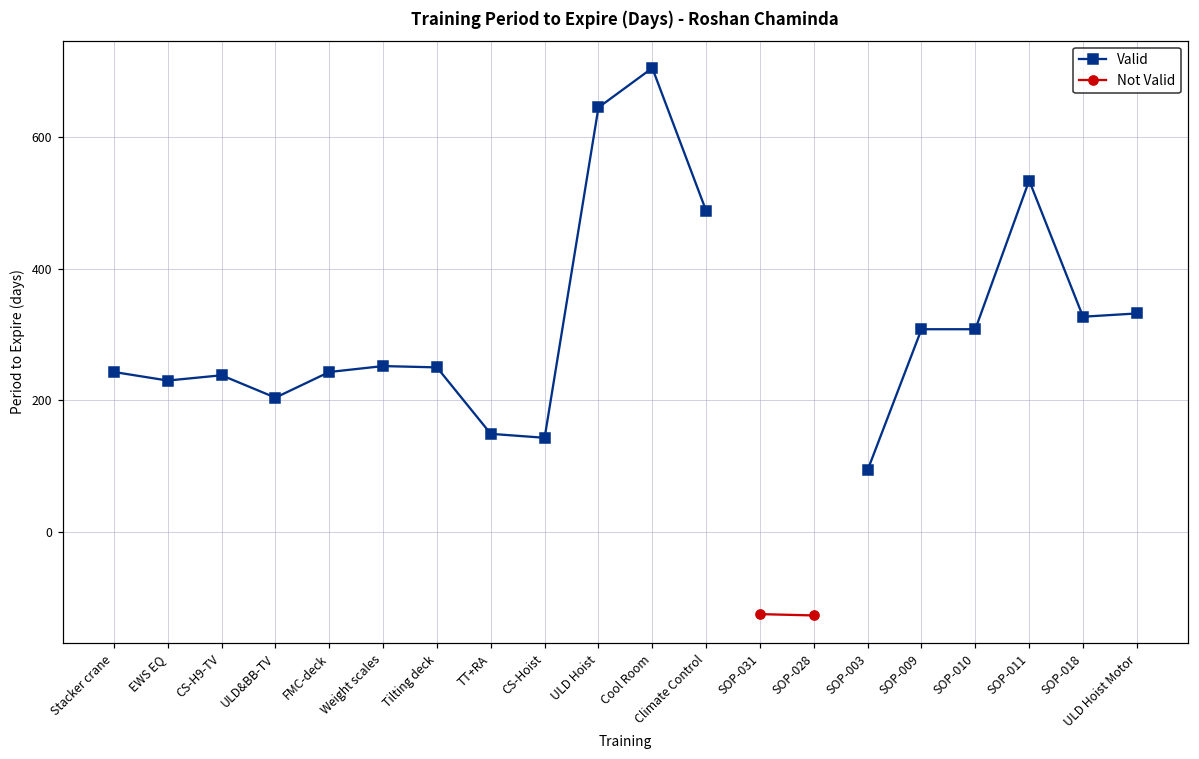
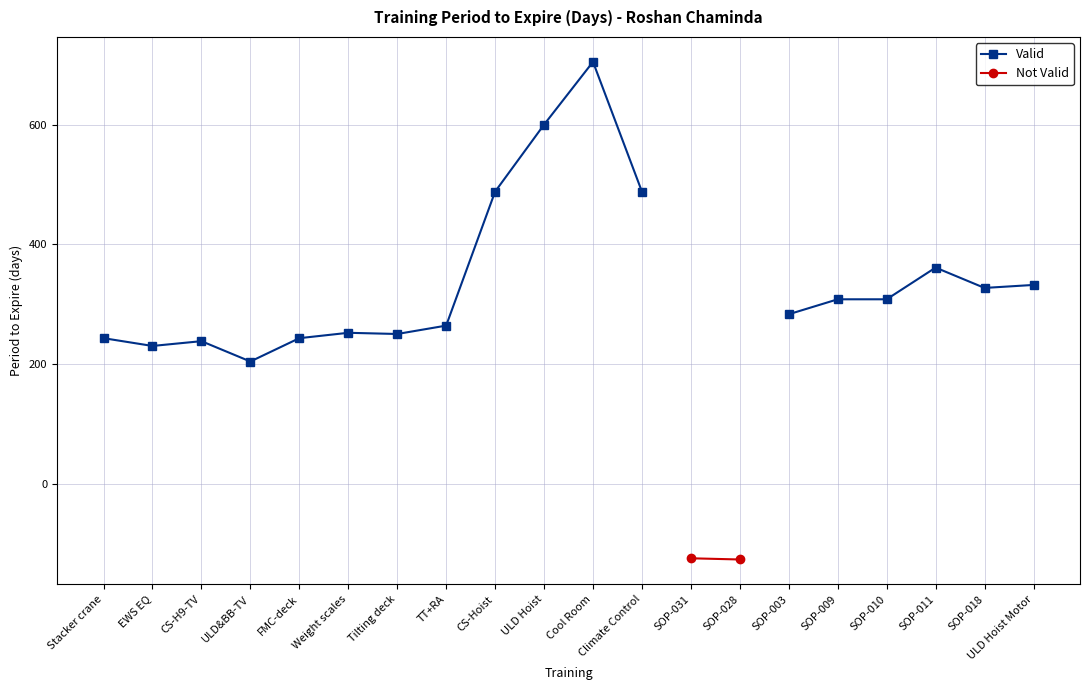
Valid, TT+RA: 150 -> 260
Valid, CS-Hoist: 140 -> 490
Valid, ULD Hoist: 650 -> 600
Valid, SOP-003: 90 -> 280
Valid, SOP-011: 530 -> 360
